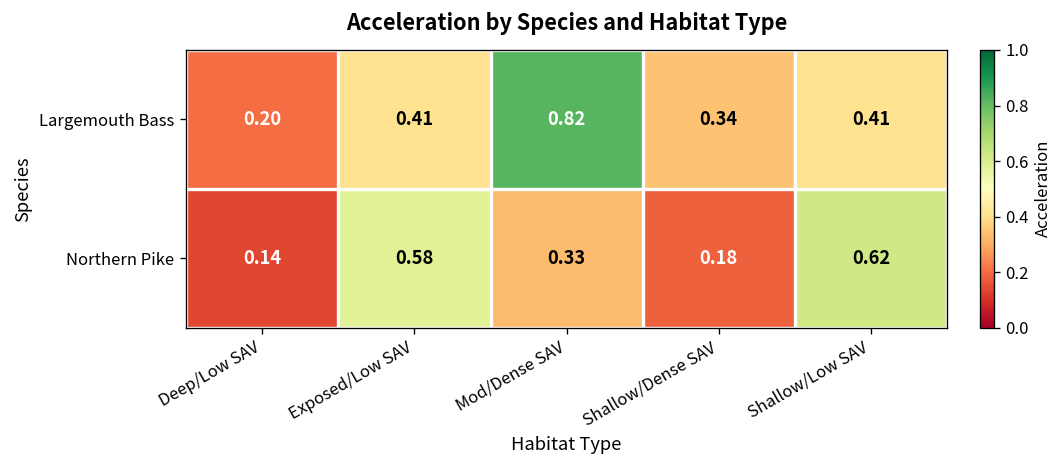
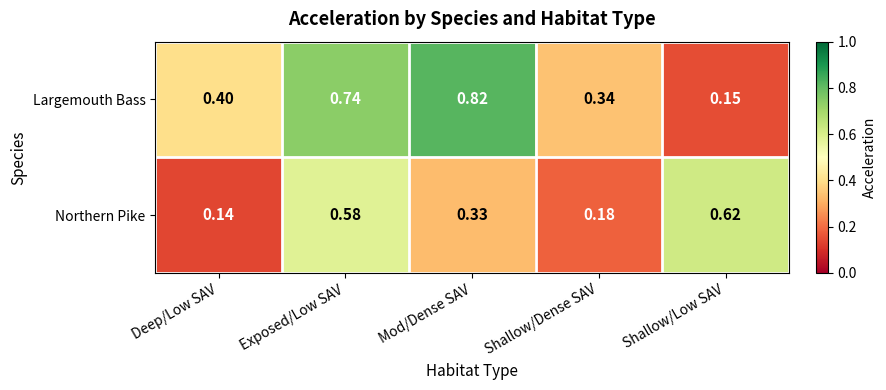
Largemouth Bass, Deep/Low SAV: 0.20 -> 0.40
Largemouth Bass, Exposed/Low SAV: 0.41 -> 0.74
Largemouth Bass, Shallow/Low SAV: 0.41 -> 0.15
